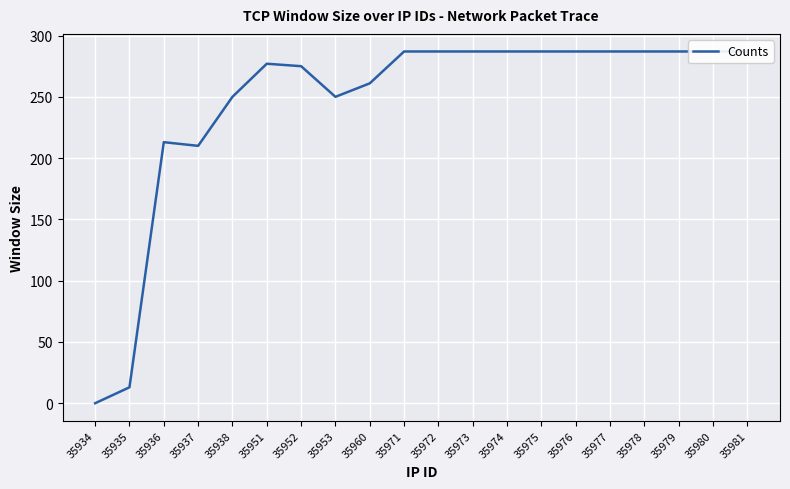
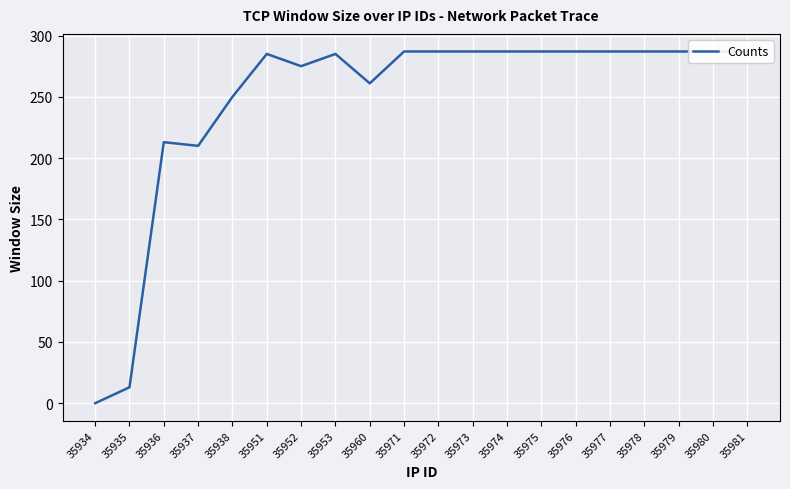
35951: 277 -> 285
35953: 250 -> 285
